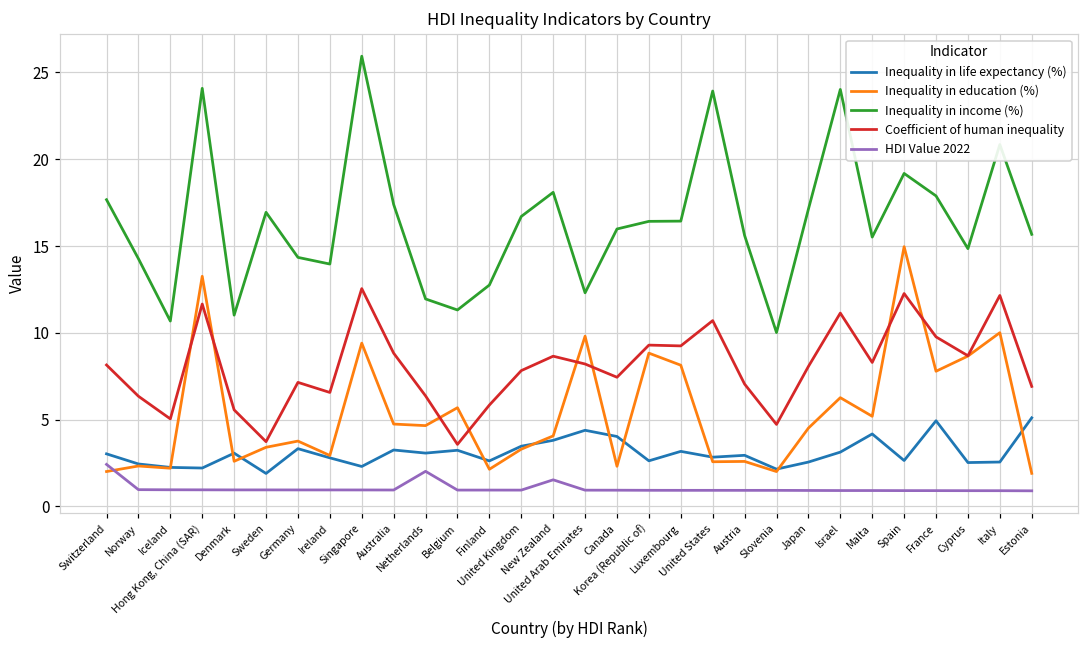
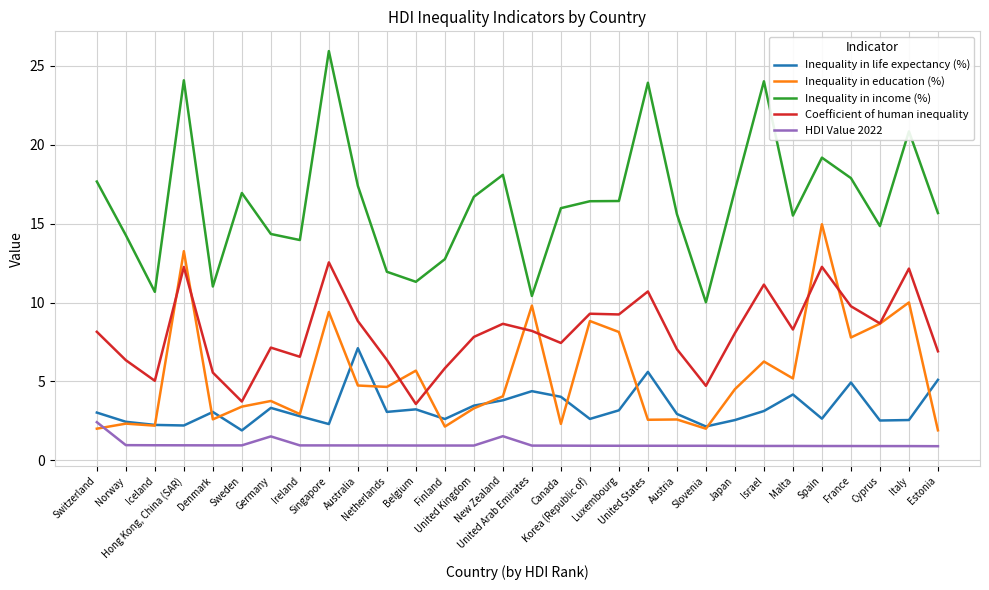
Coefficient of human inequality, Hong Kong, China (SAR): 11.7 -> 12.3
HDI Value 2022, Germany: 1.0 -> 1.5
Inequality in life expectancy (%), Australia: 3.3 -> 7.1
HDI Value 2022, Netherlands: 2.0 -> 0.9
Inequality in income (%), United Arab Emirates: 12.3 -> 10.4
Inequality in life expectancy (%), United States: 2.8 -> 5.6
